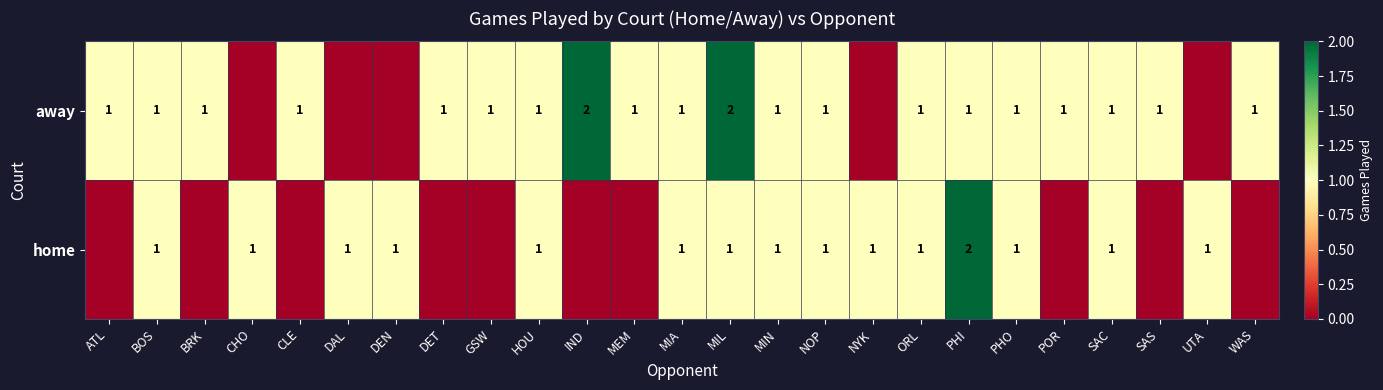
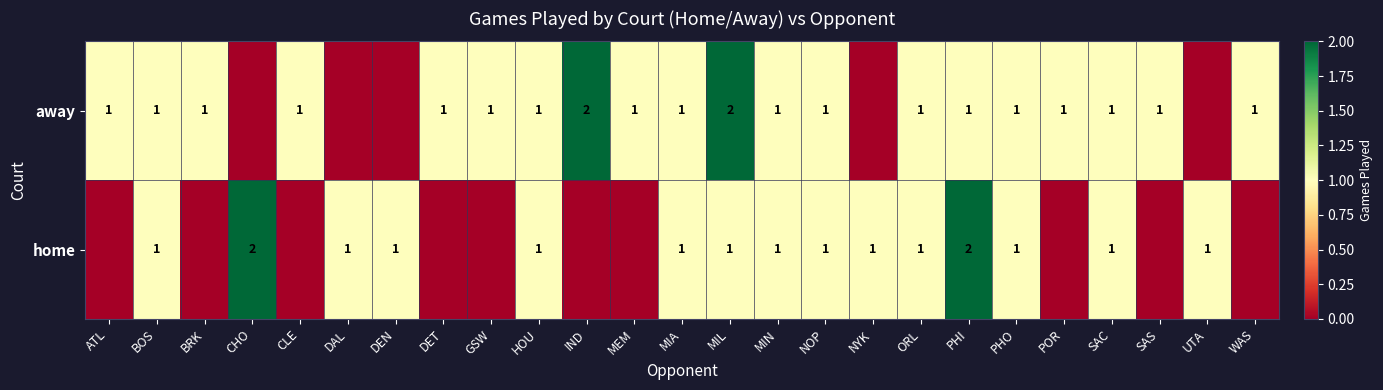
home, CHO: 1 -> 2
